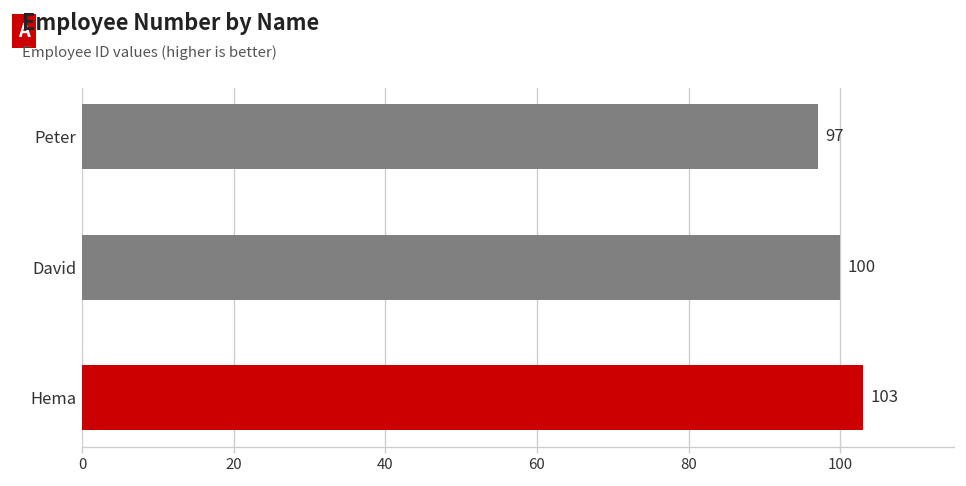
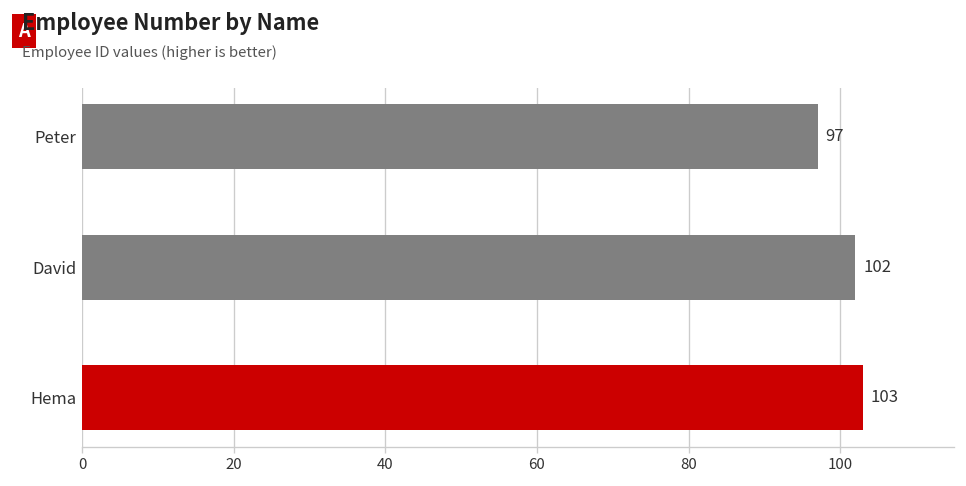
David: 100 -> 102
